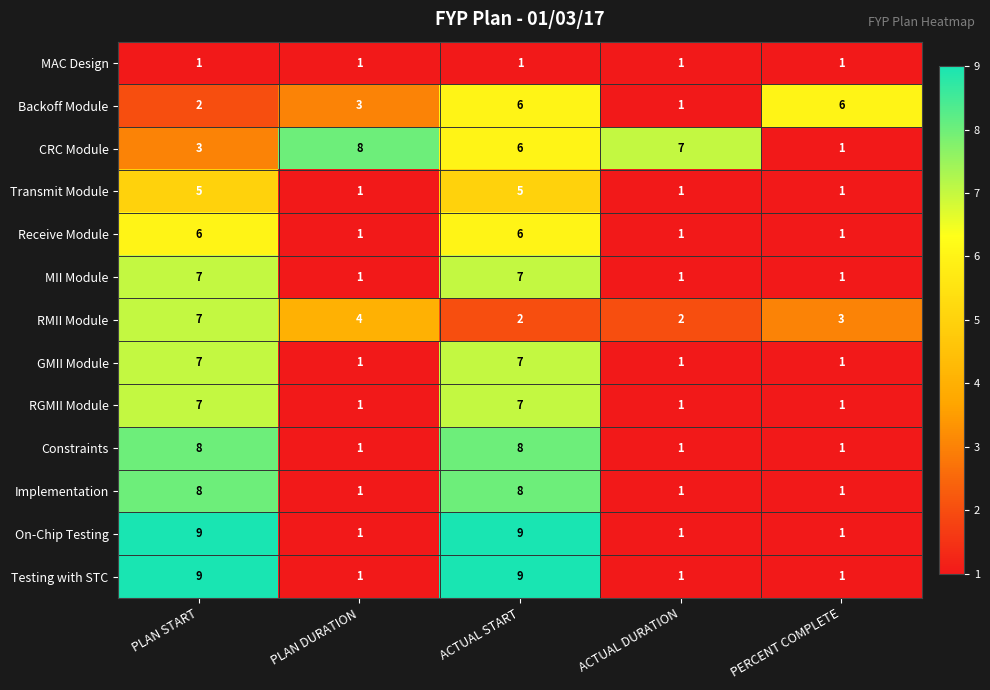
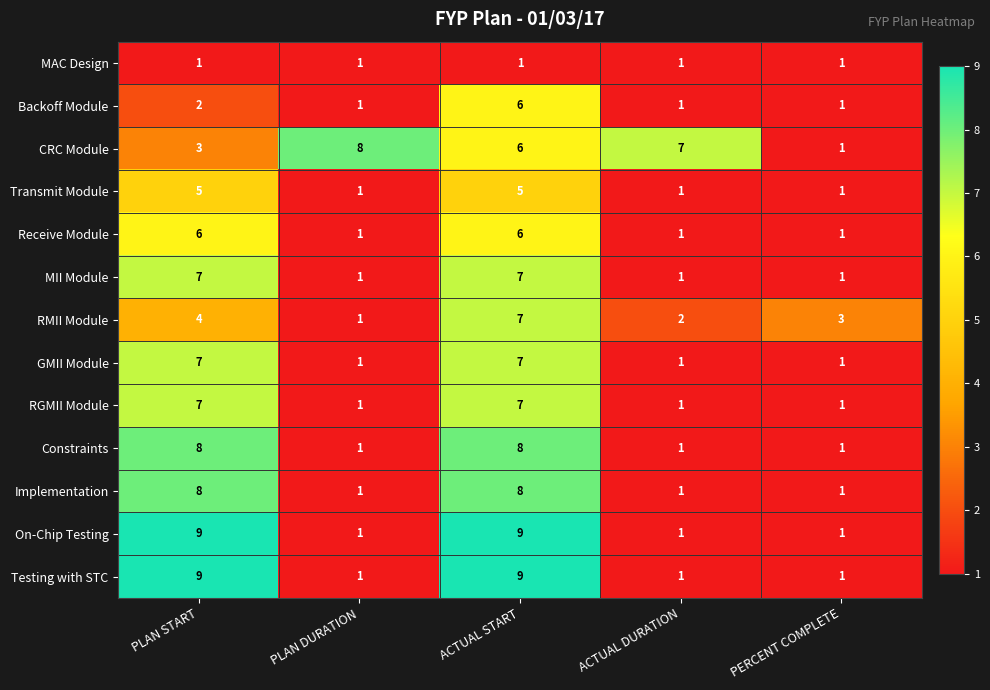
Backoff Module, PLAN DURATION: 3 -> 1
Backoff Module, PERCENT COMPLETE: 6 -> 1
RMII Module, PLAN START: 7 -> 4
RMII Module, PLAN DURATION: 4 -> 1
RMII Module, ACTUAL START: 2 -> 7
